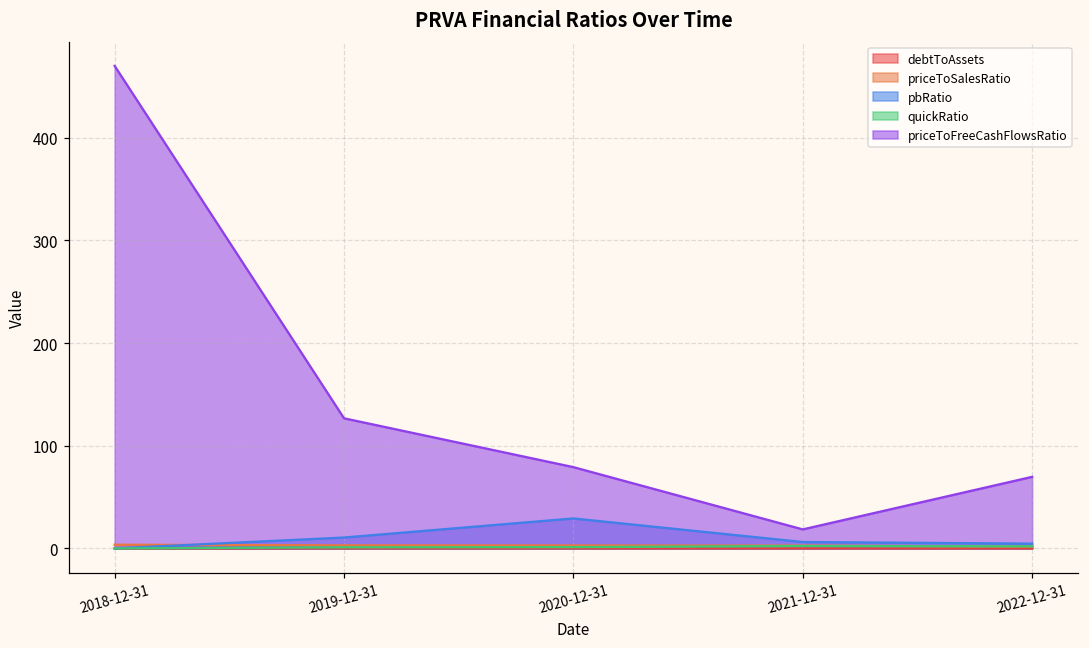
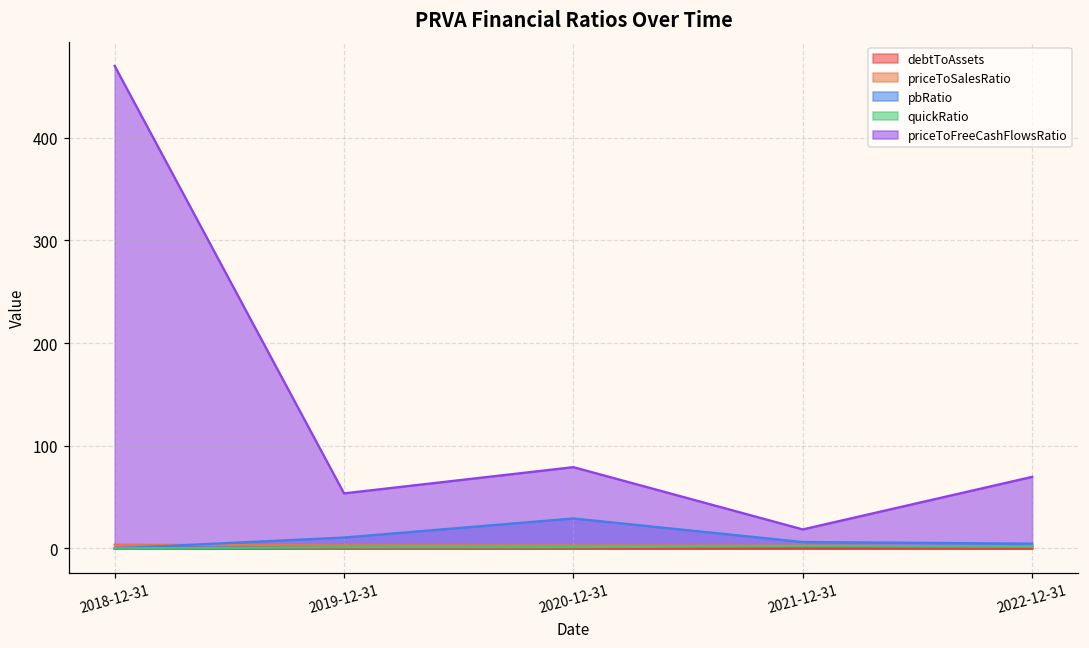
priceToFreeCashFlowsRatio, 2019-12-31: 130 -> 50
